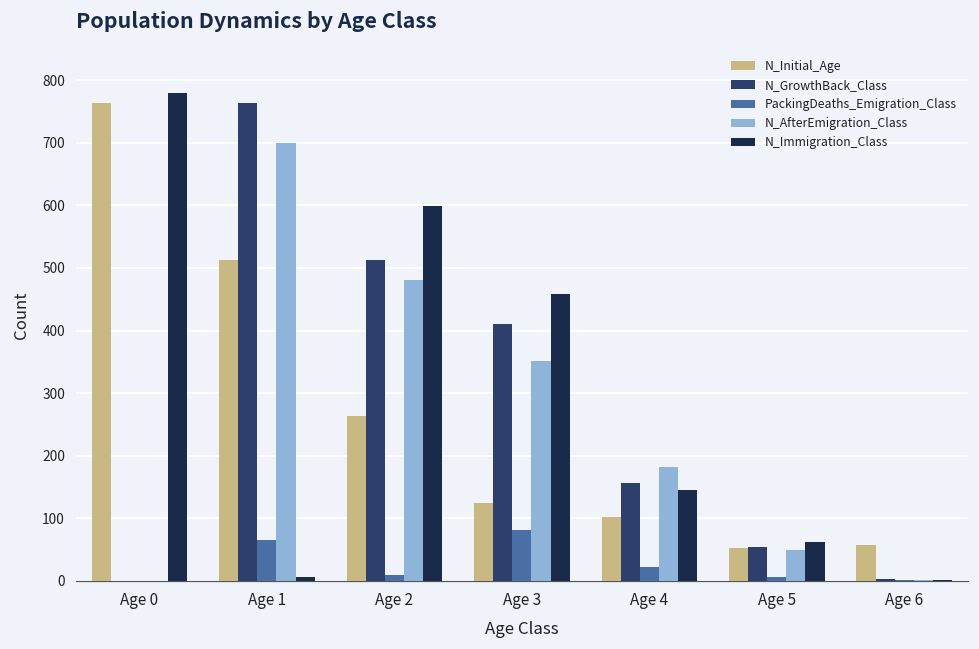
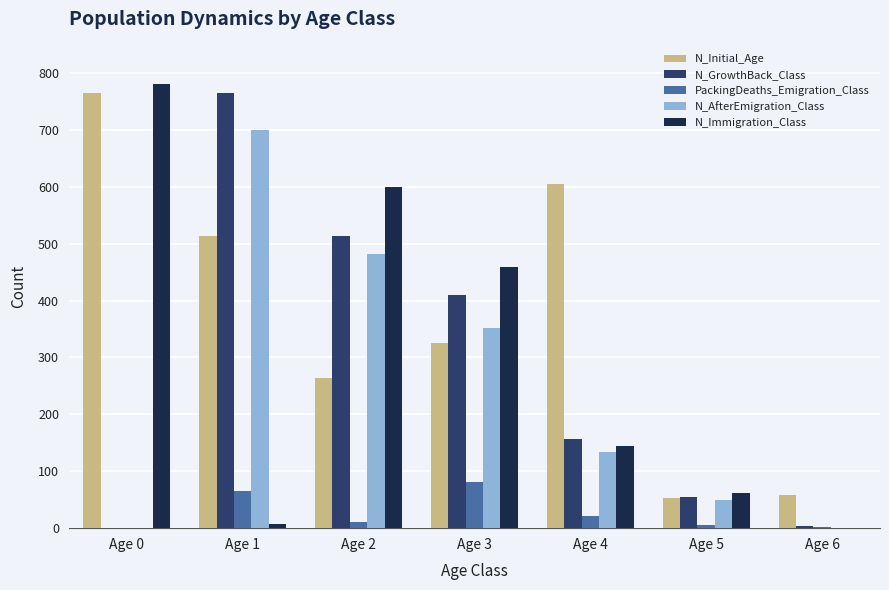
N_Initial_Age, Age 3: 120 -> 330
N_Initial_Age, Age 4: 100 -> 610
N_AfterEmigration_Class, Age 4: 180 -> 130
